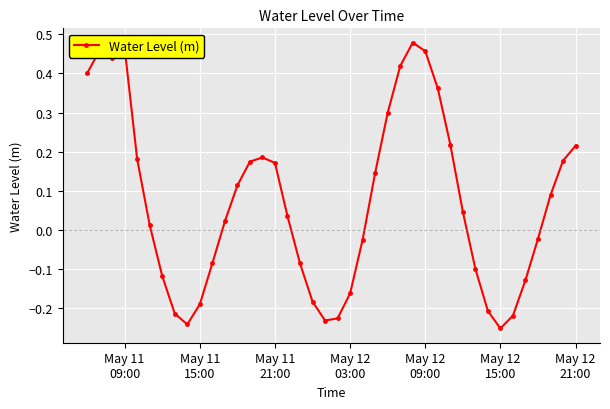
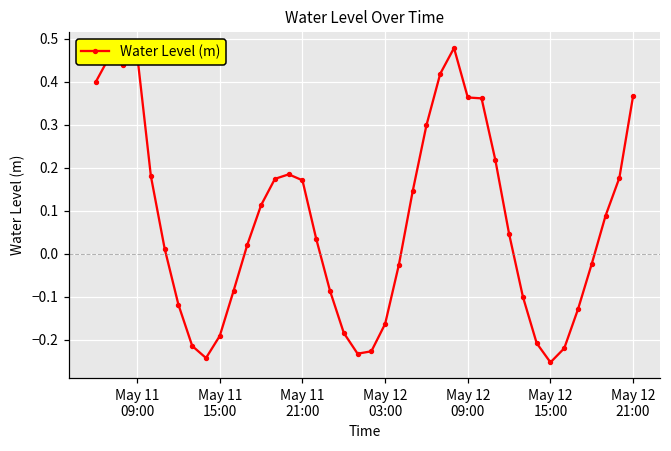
May 12 09:00: 0.46 -> 0.36
May 12 21:00: 0.22 -> 0.37
